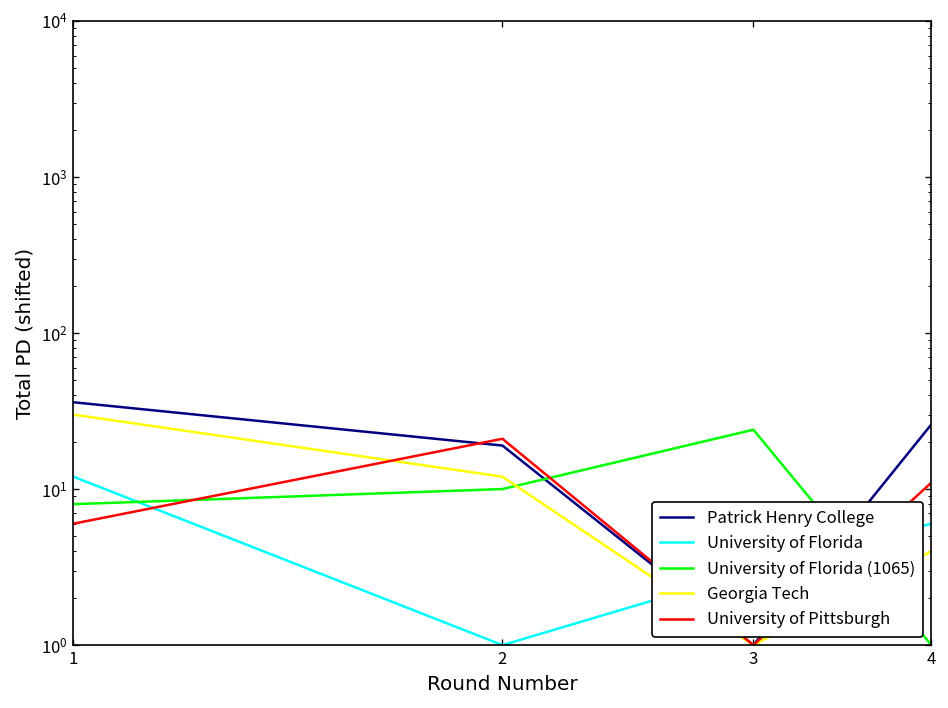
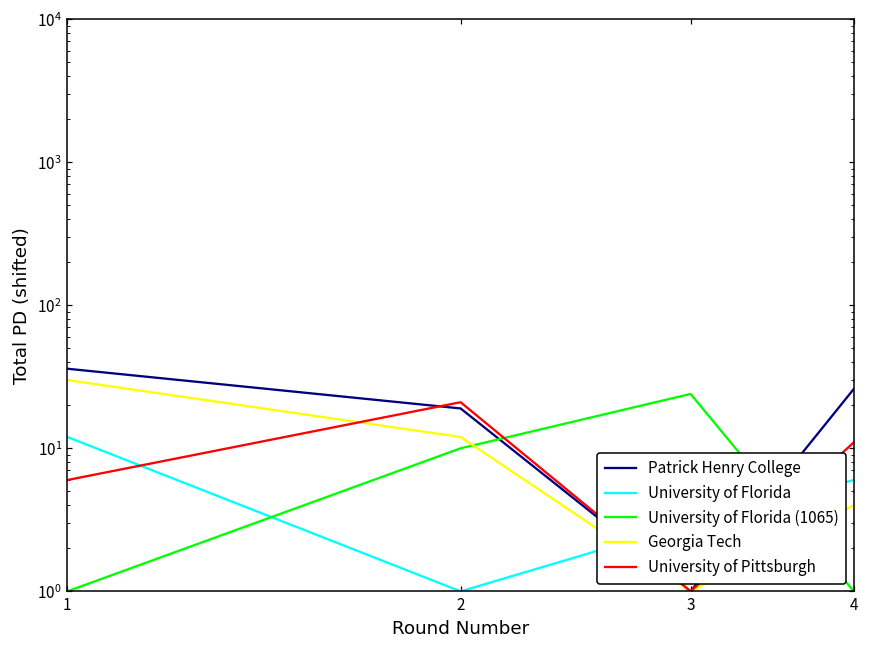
University of Florida (1065), 1: 8 -> 1.0
